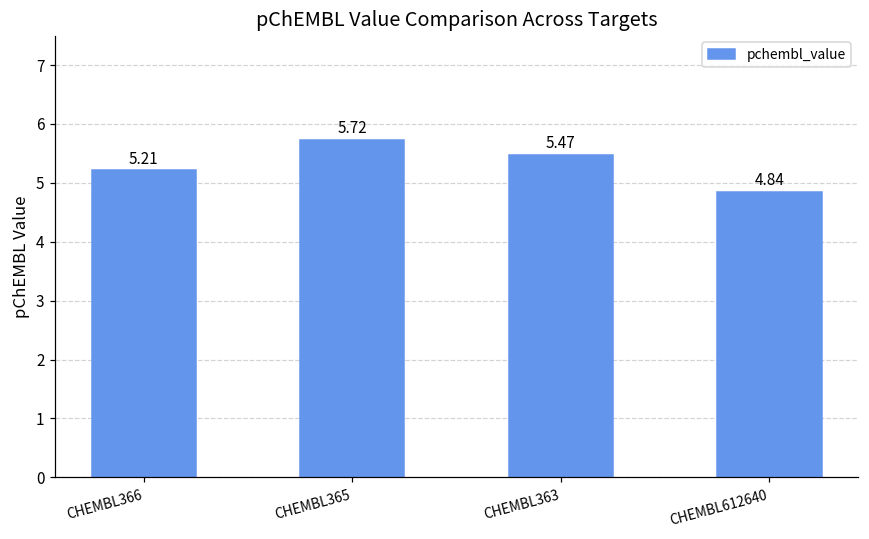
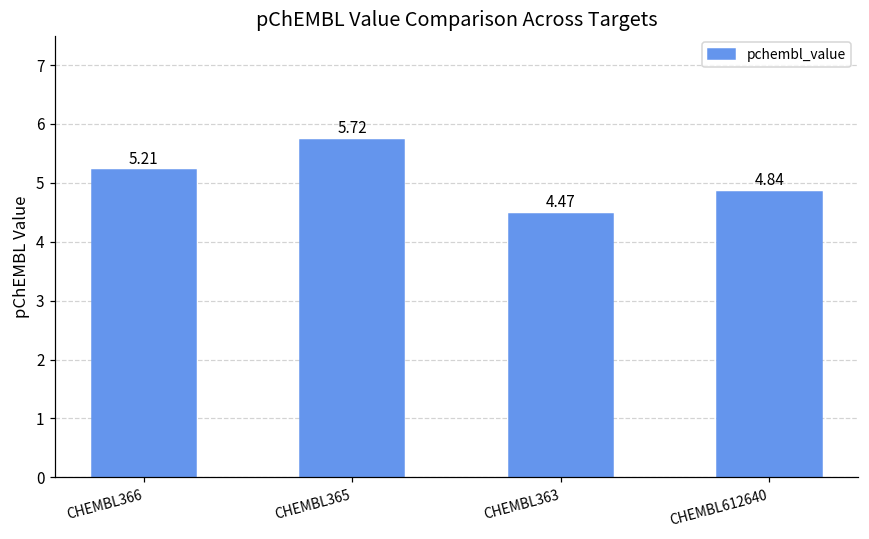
CHEMBL363: 5.47 -> 4.47
